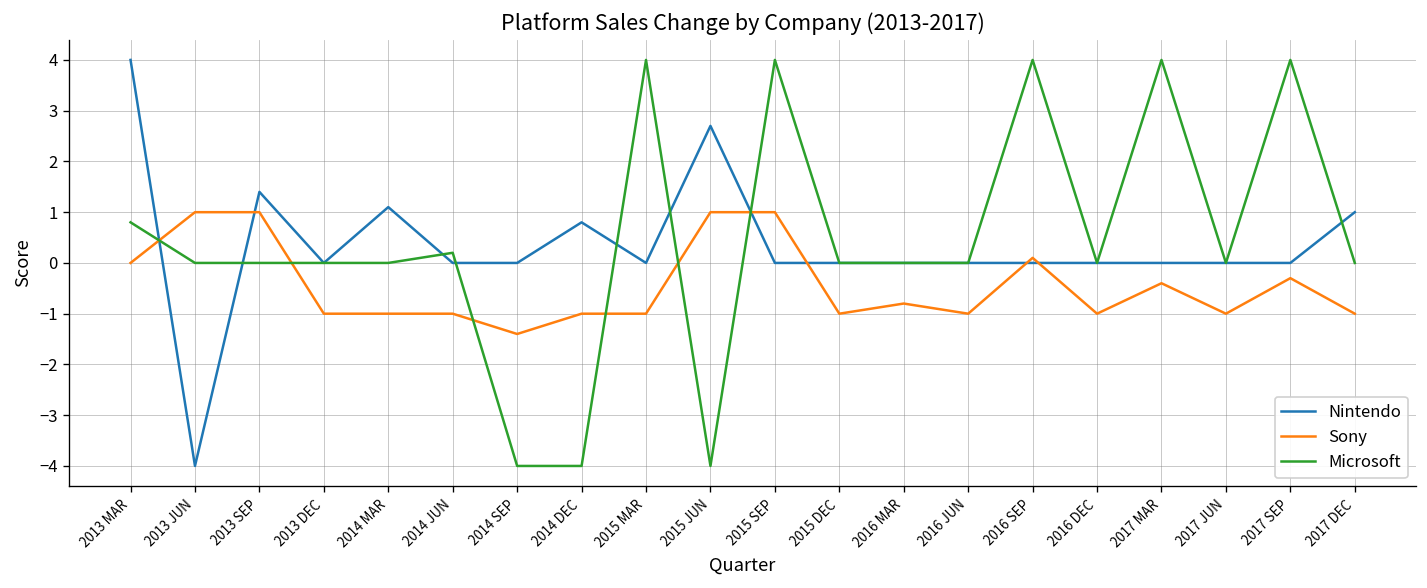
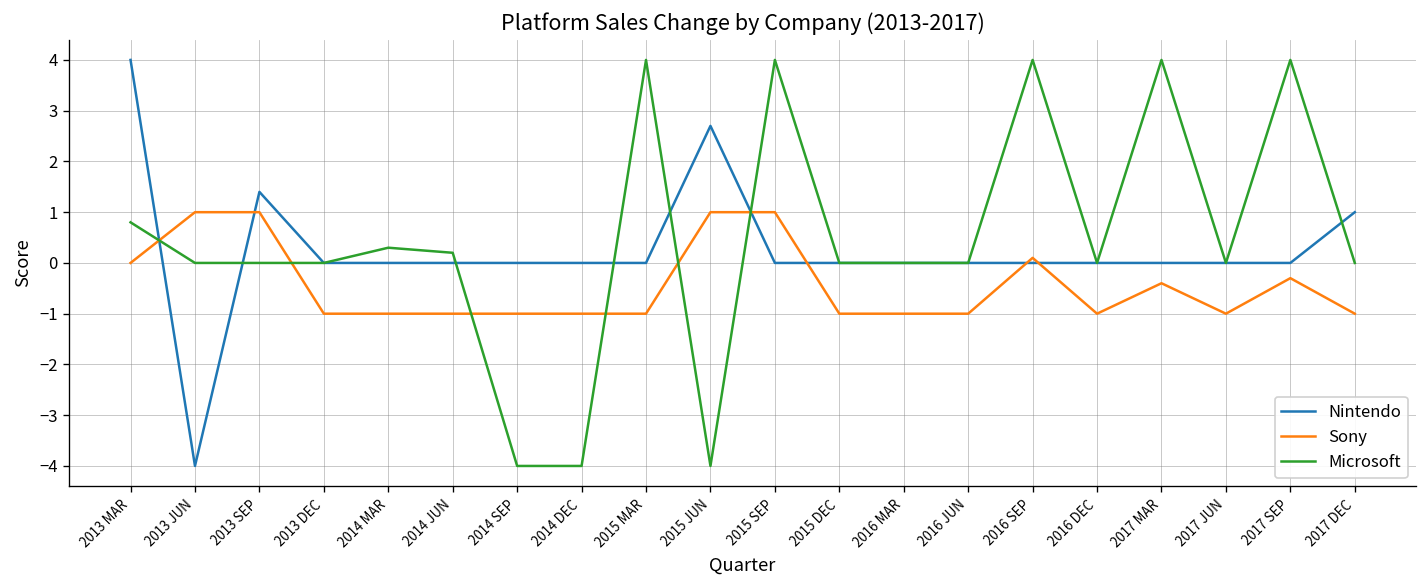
Nintendo, 2014 MAR: 1.1 -> 0.0
Microsoft, 2014 MAR: 0.0 -> 0.3
Sony, 2014 SEP: -1.4 -> -1.0
Nintendo, 2014 DEC: 0.8 -> 0.0
Sony, 2016 MAR: -0.8 -> -1.0
